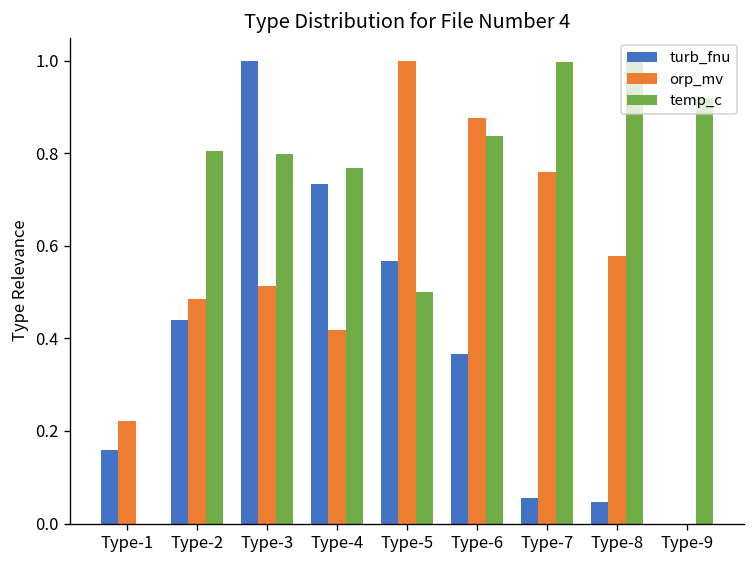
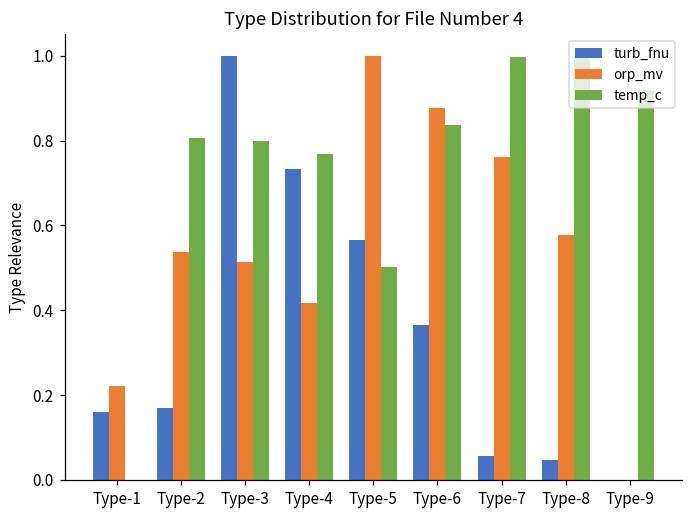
turb_fnu, Type-2: 0.44 -> 0.17
orp_mv, Type-2: 0.48 -> 0.54
